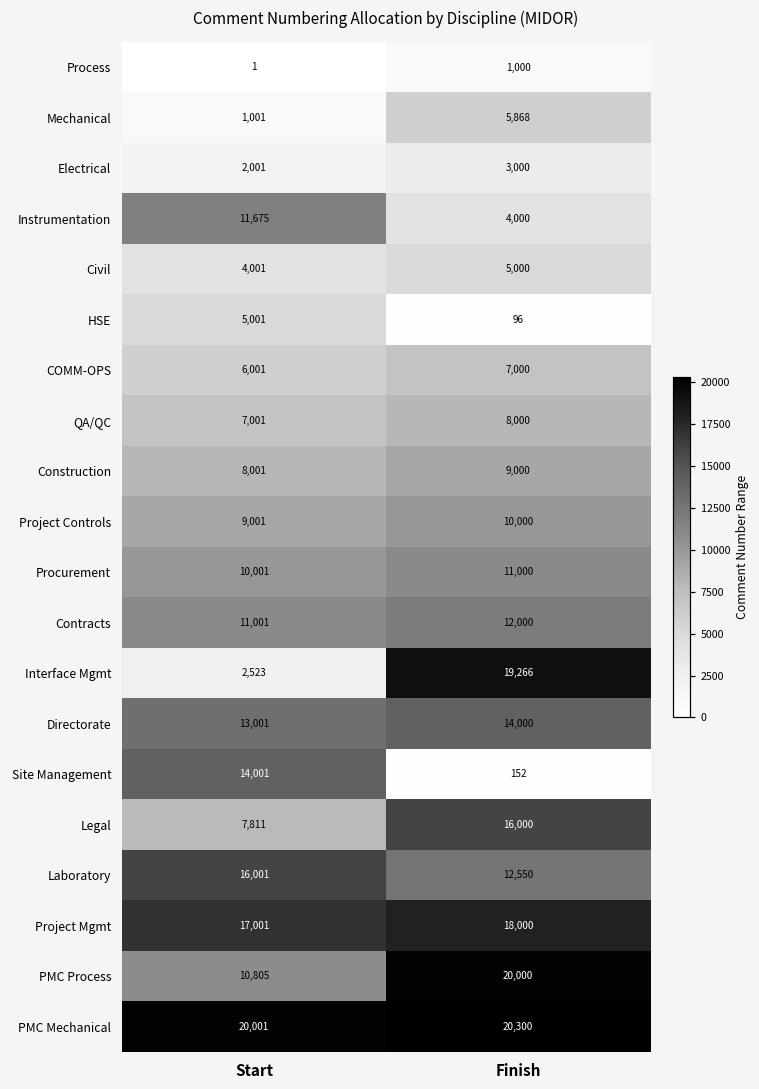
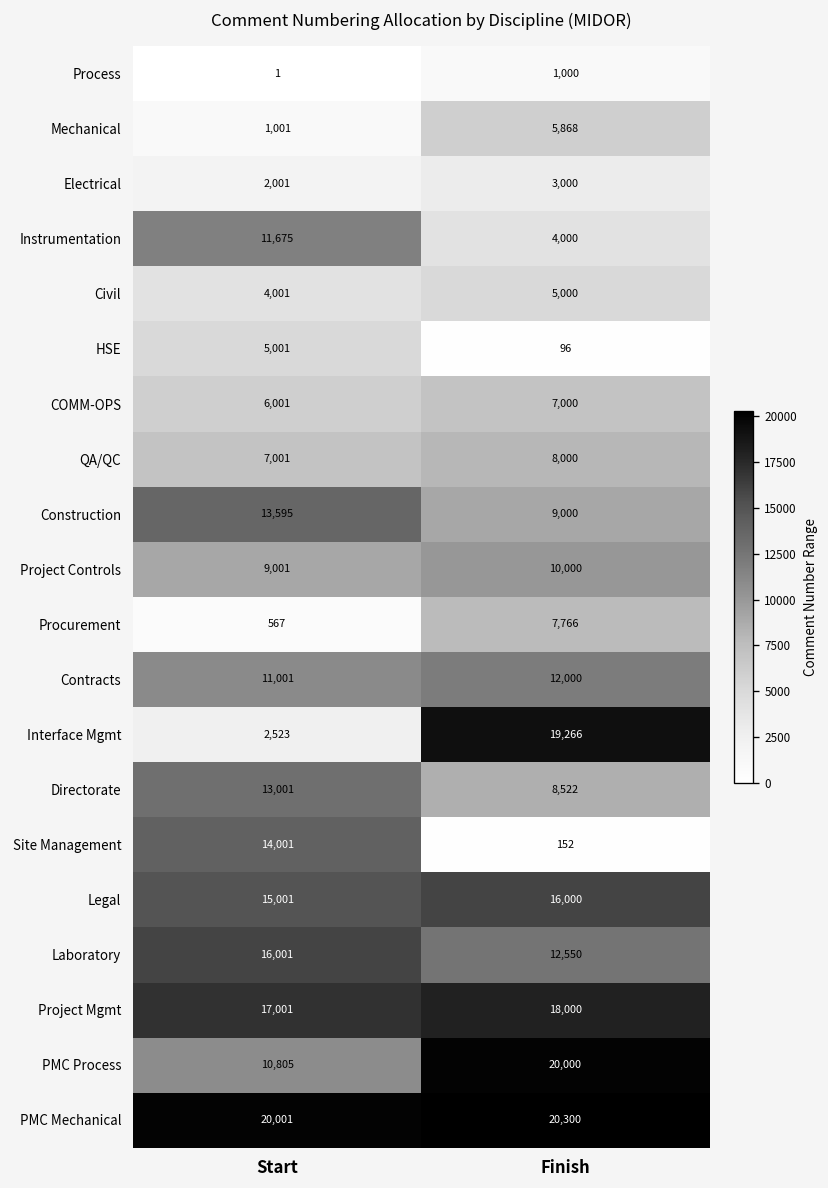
Construction, Start: 8,001 -> 13,595
Procurement, Start: 10,001 -> 567
Procurement, Finish: 11,000 -> 7,766
Directorate, Finish: 14,000 -> 8,522
Legal, Start: 7,811 -> 15,001
